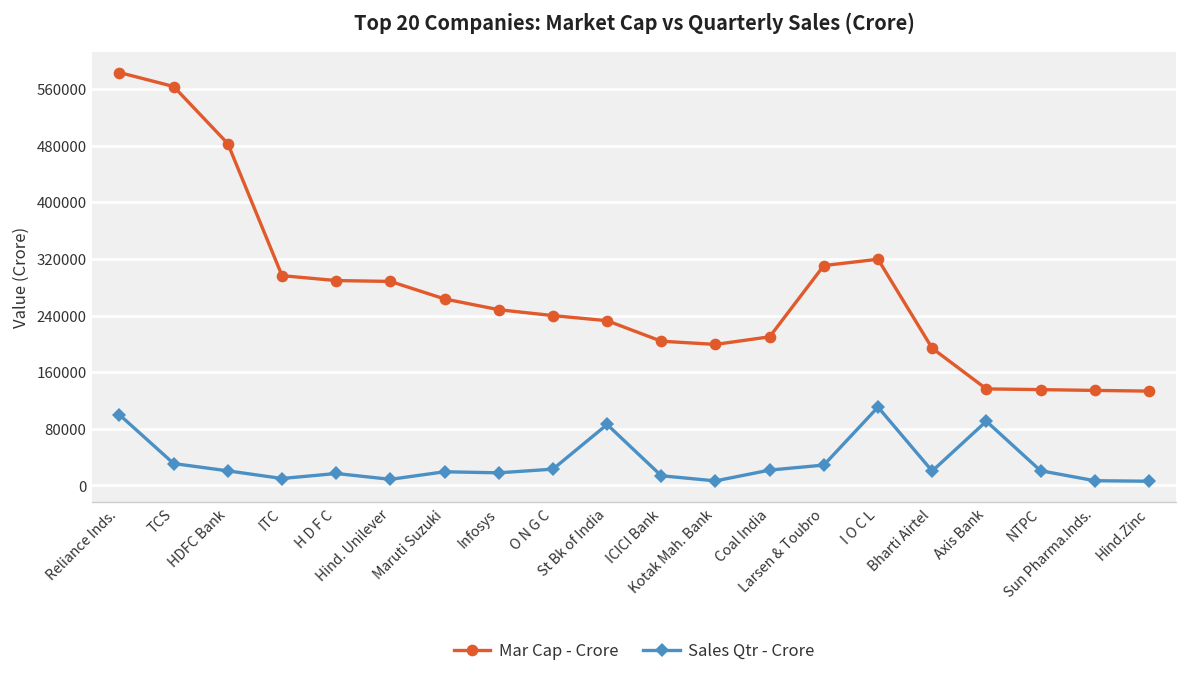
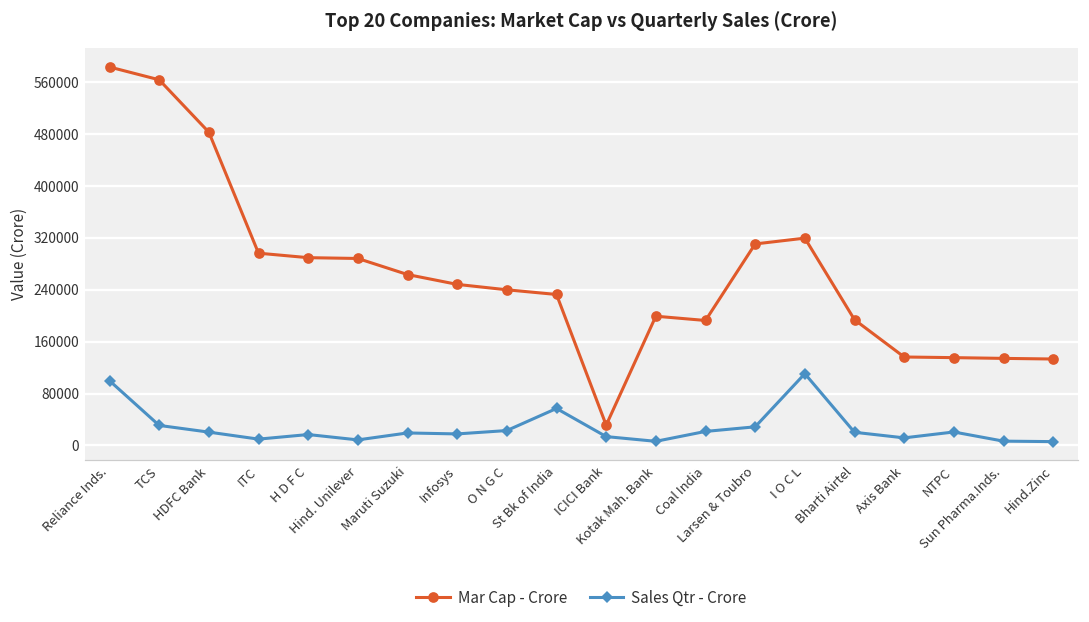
Sales Qtr - Crore, St Bk of India: 90000 -> 60000
Mar Cap - Crore, ICICI Bank: 200000 -> 30000
Mar Cap - Crore, Coal India: 210000 -> 190000
Sales Qtr - Crore, Axis Bank: 90000 -> 10000
